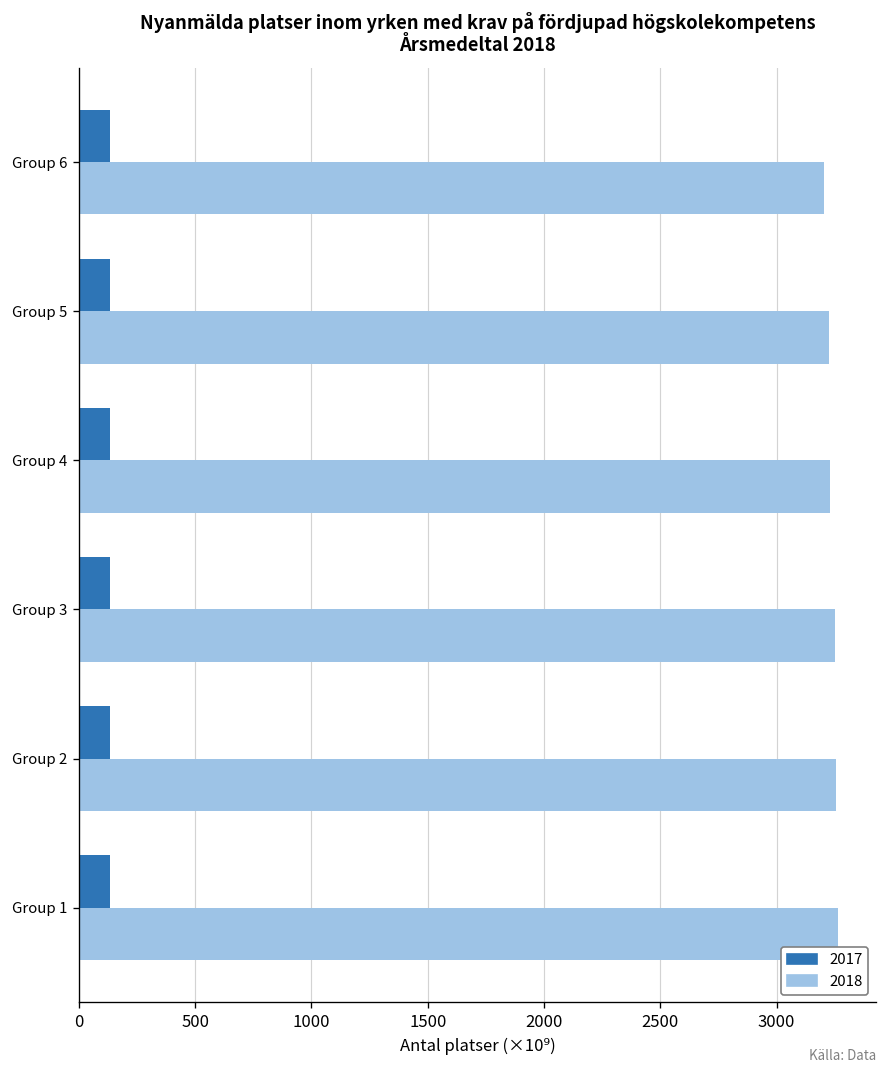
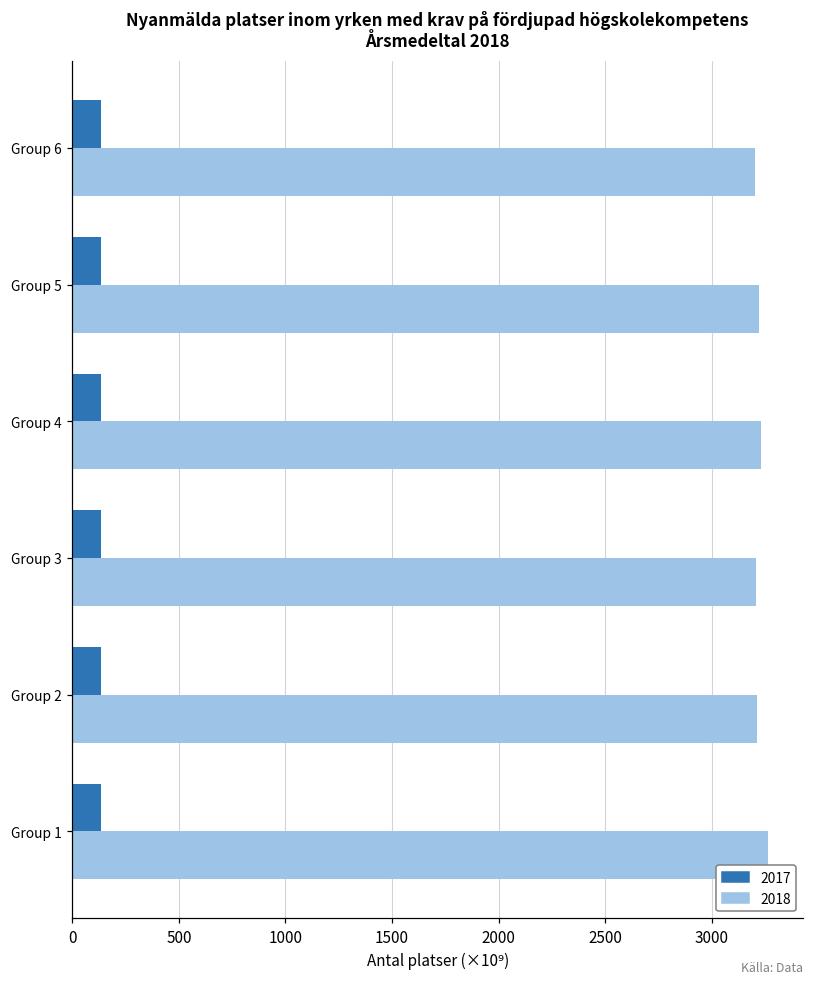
2018, Group 3: 3250 -> 3210
2018, Group 2: 3260 -> 3210
